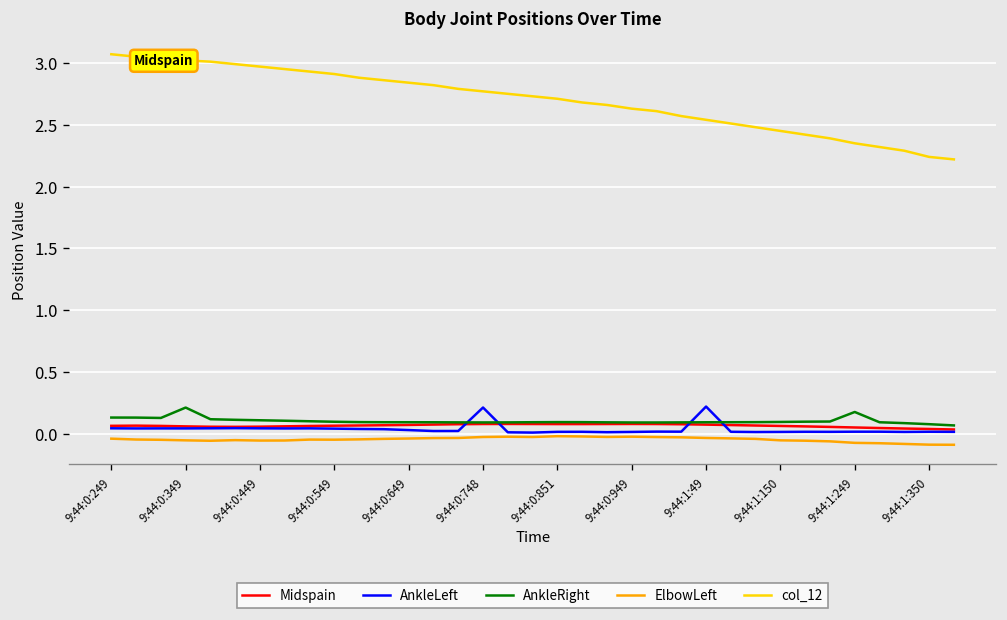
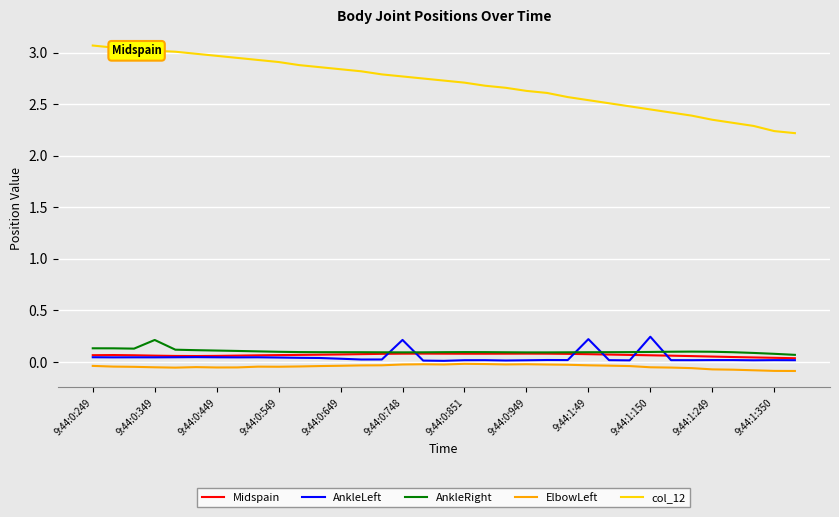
AnkleLeft, 9:44:1:150: 0.02 -> 0.24
AnkleRight, 9:44:1:249: 0.18 -> 0.10
